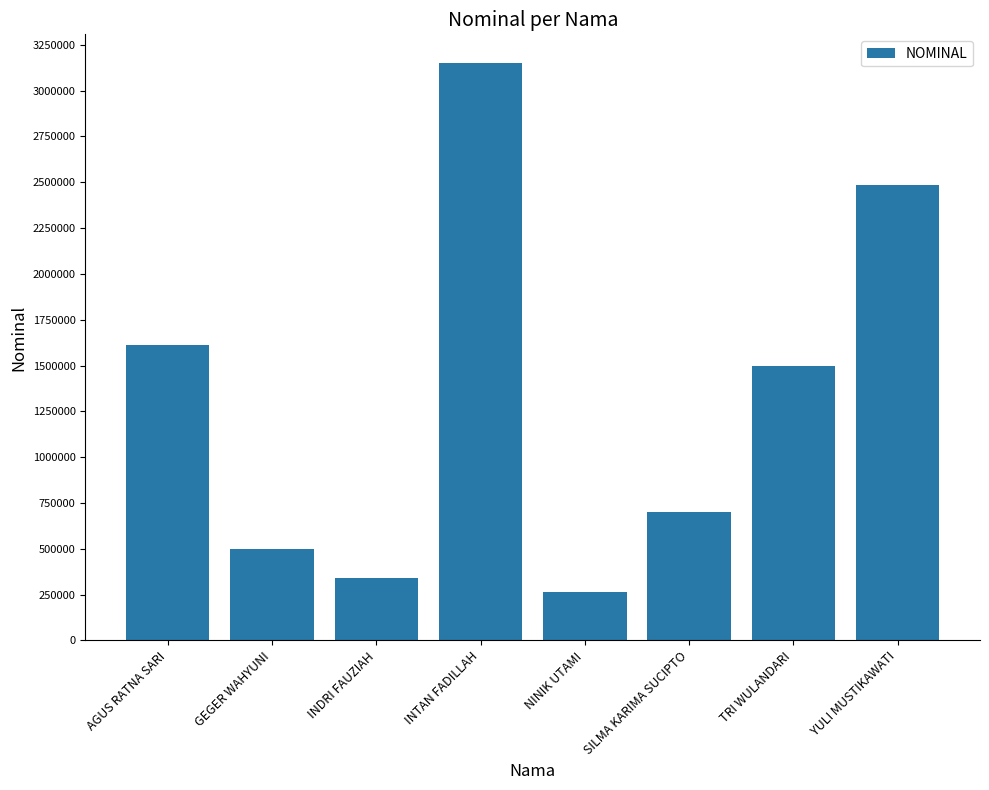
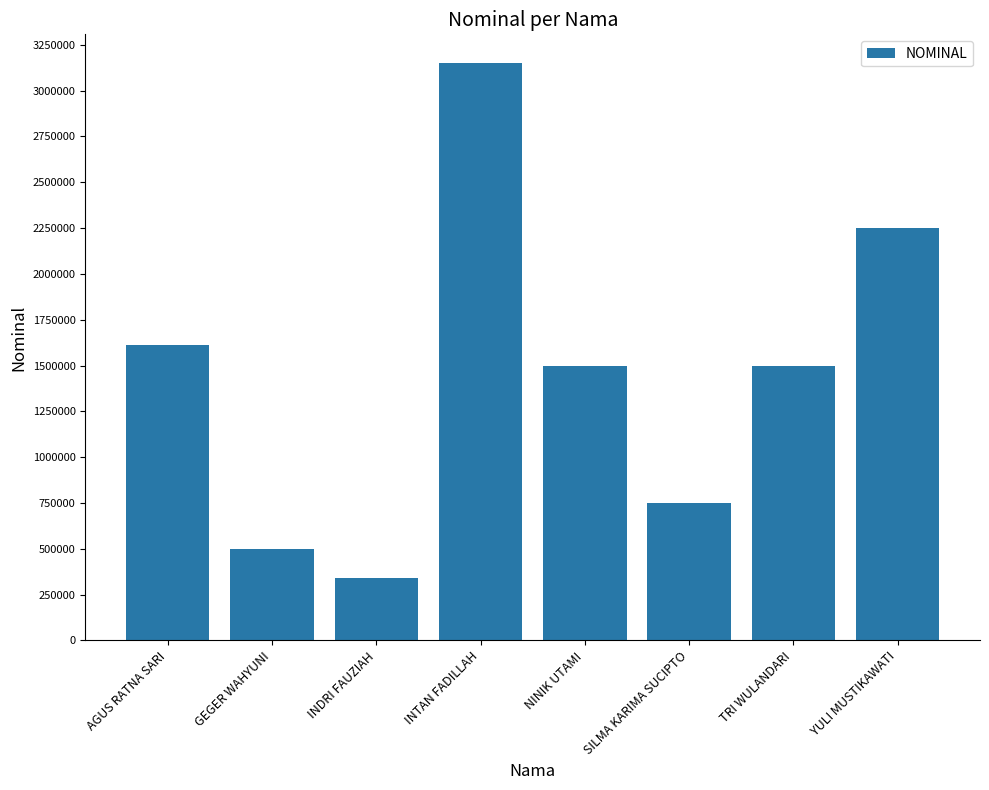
NINIK UTAMI: 260000 -> 1500000
SILMA KARIMA SUCIPTO: 700000 -> 750000
YULI MUSTIKAWATI: 2480000 -> 2250000
